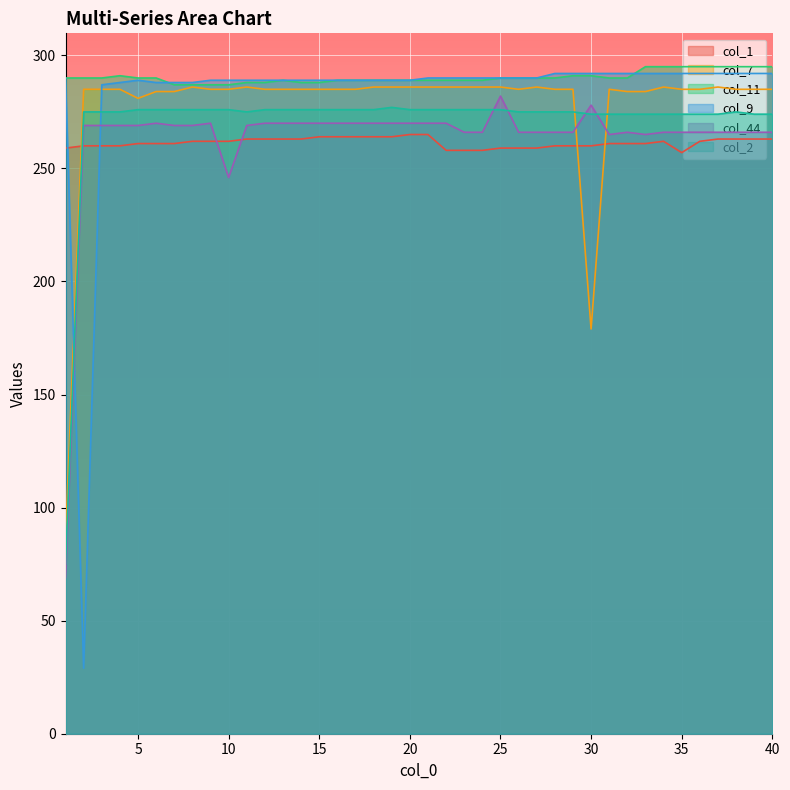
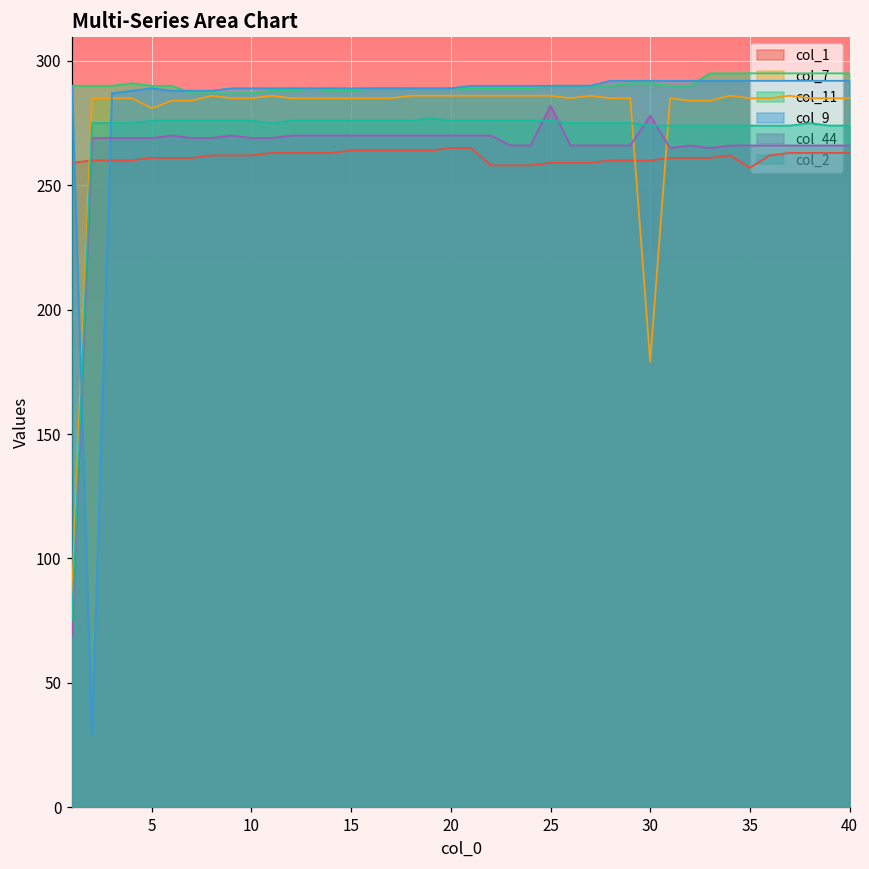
col_44, 10: 246 -> 269
